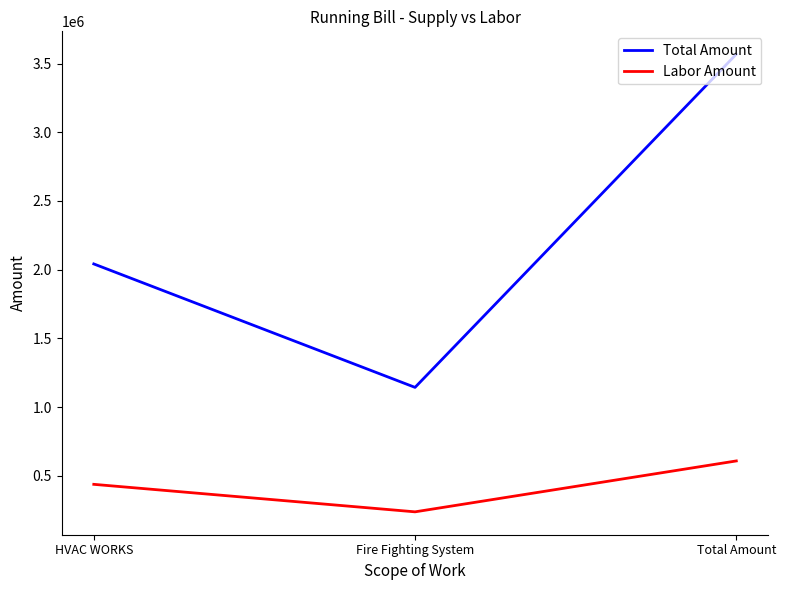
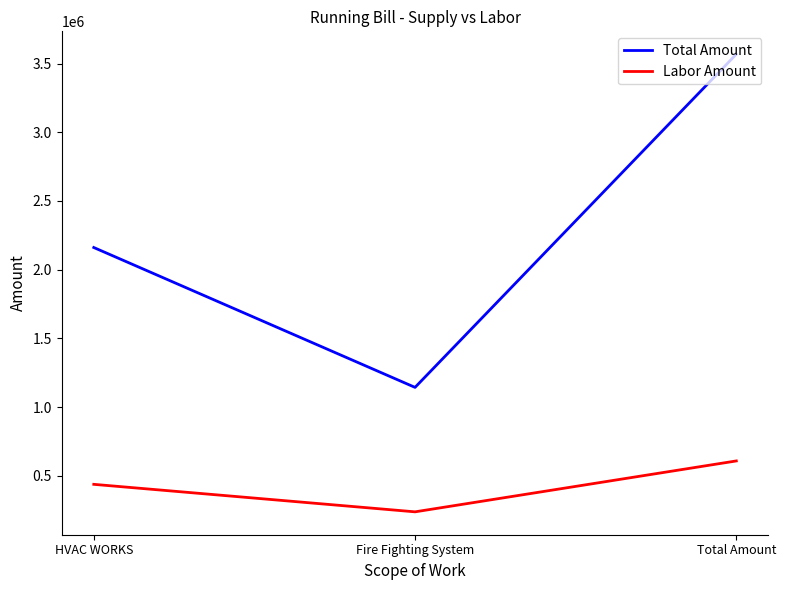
Total Amount, HVAC WORKS: 2040000 -> 2160000
